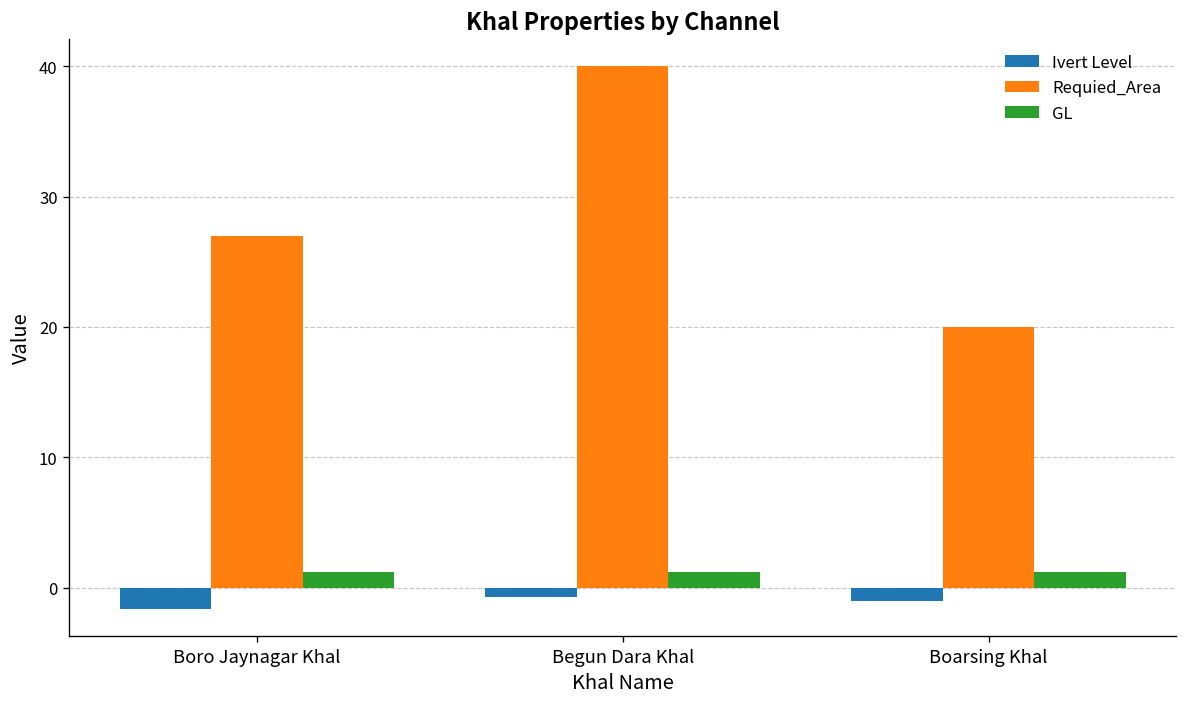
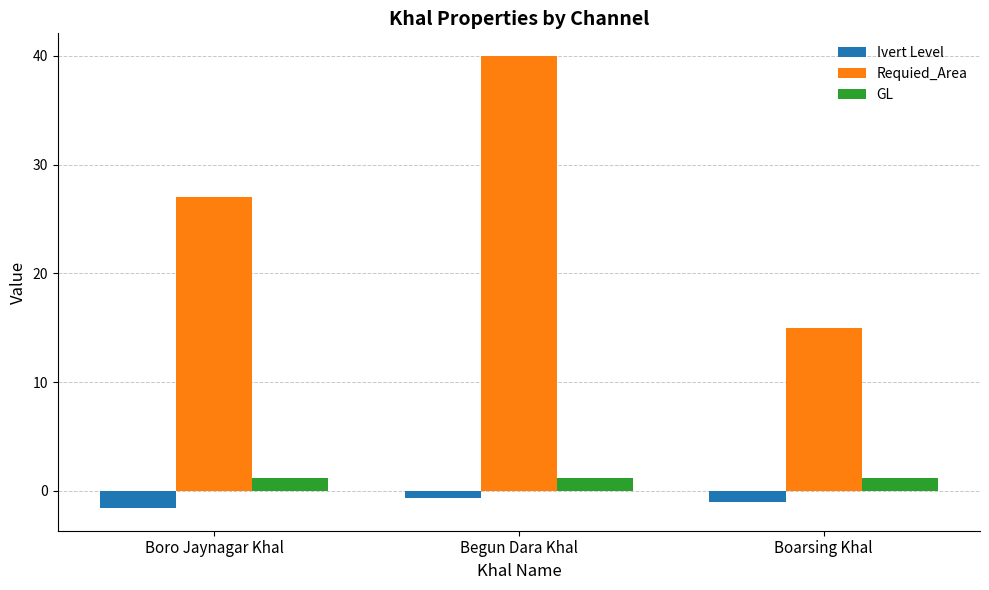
Requied_Area, Boarsing Khal: 20 -> 15
